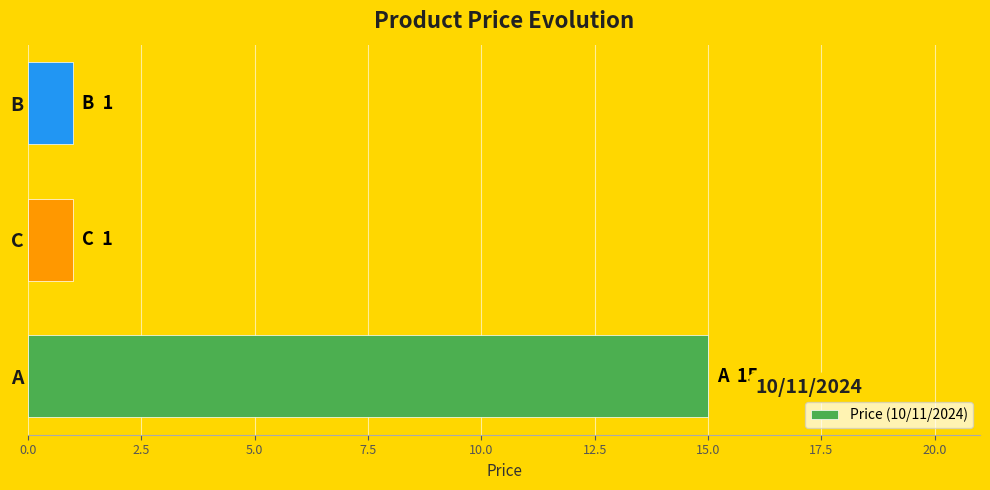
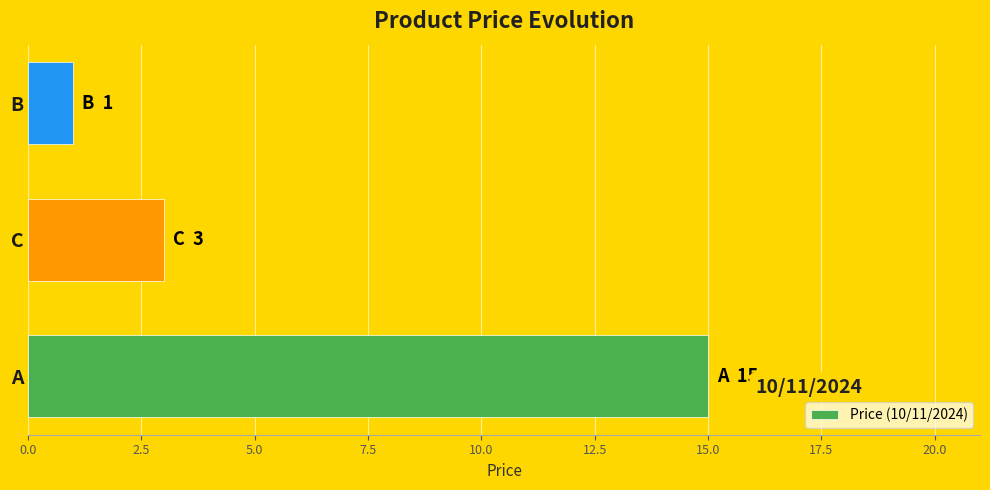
C: 1 -> 3
